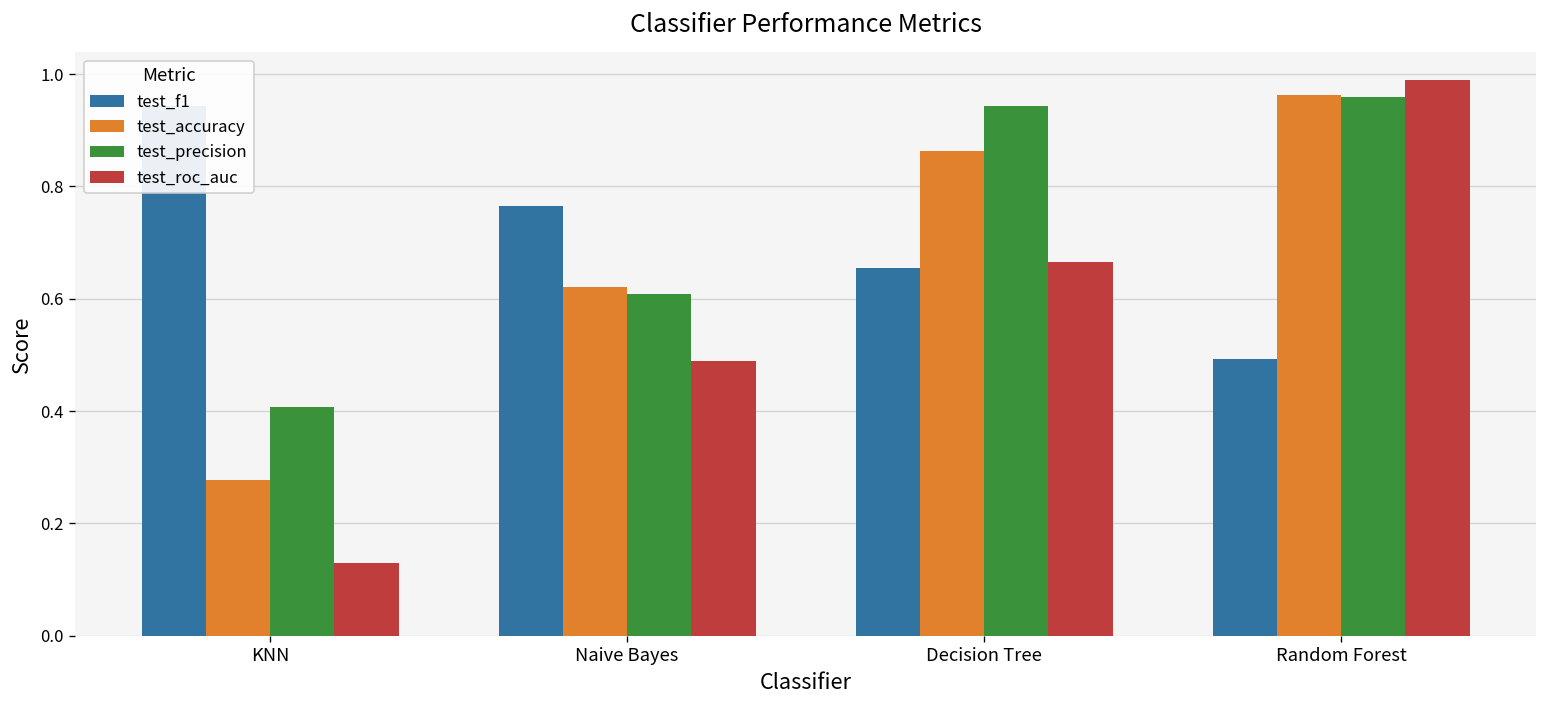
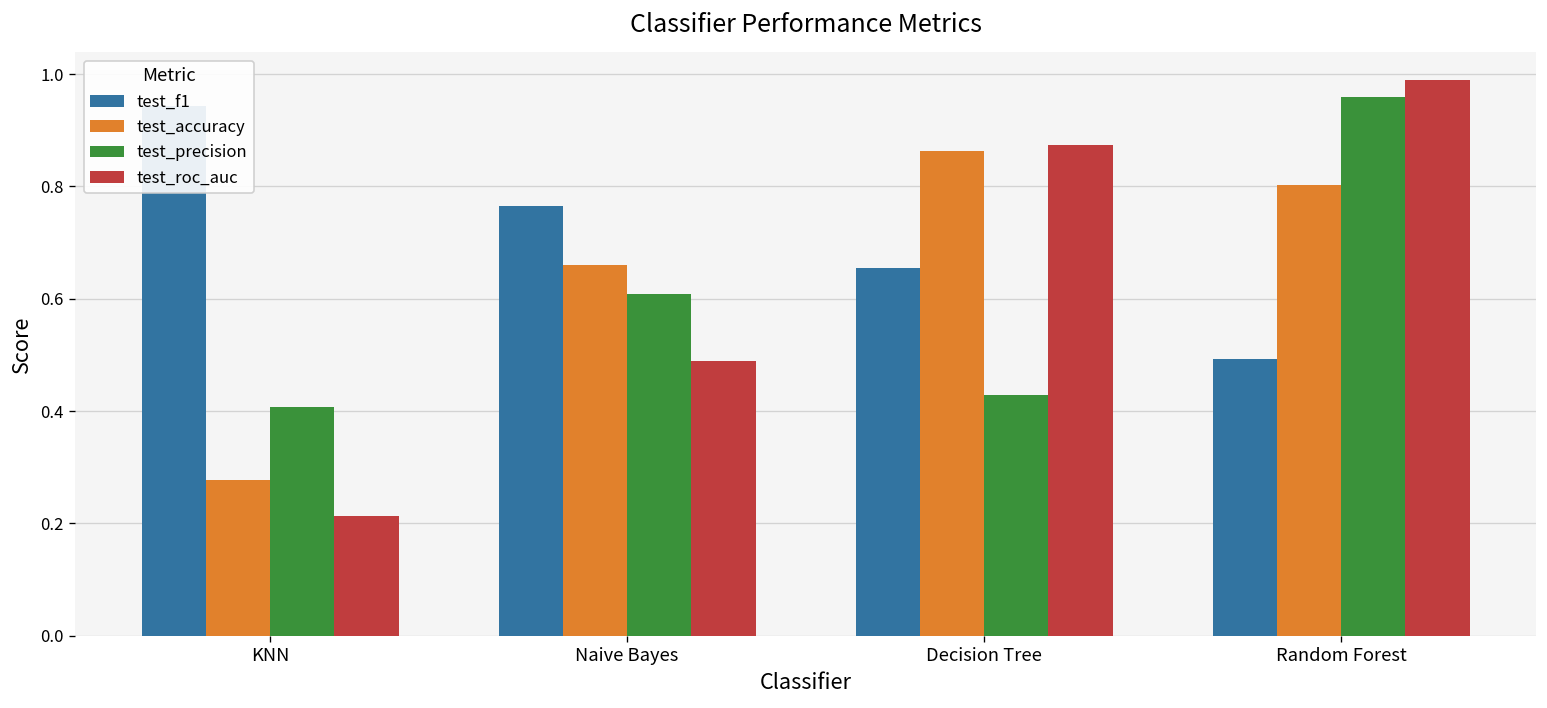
test_roc_auc, KNN: 0.13 -> 0.21
test_accuracy, Naive Bayes: 0.62 -> 0.66
test_precision, Decision Tree: 0.94 -> 0.43
test_roc_auc, Decision Tree: 0.66 -> 0.87
test_accuracy, Random Forest: 0.96 -> 0.80
